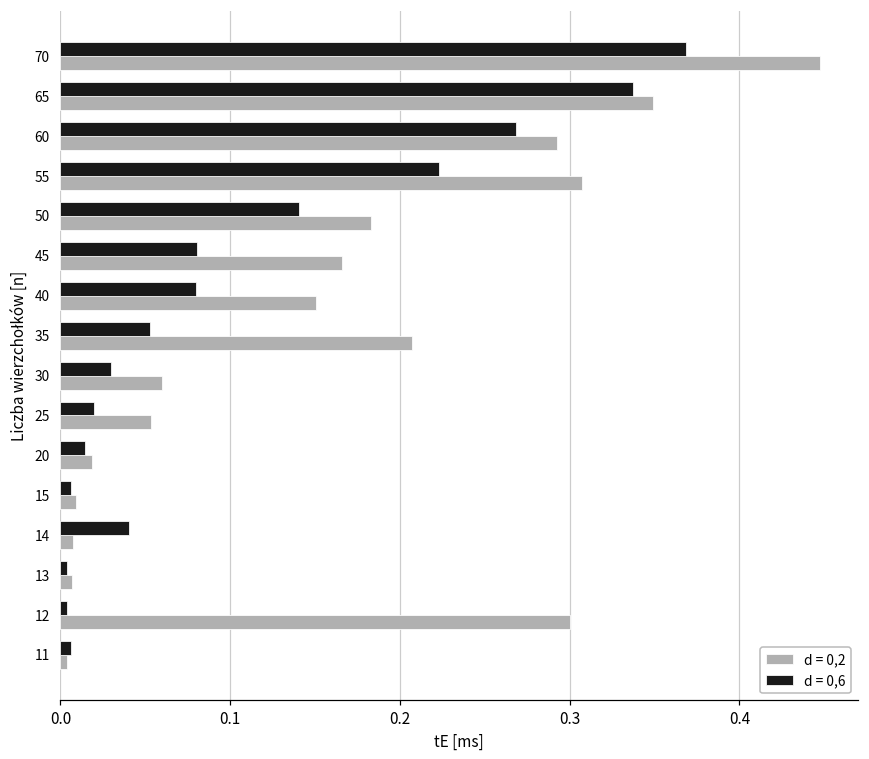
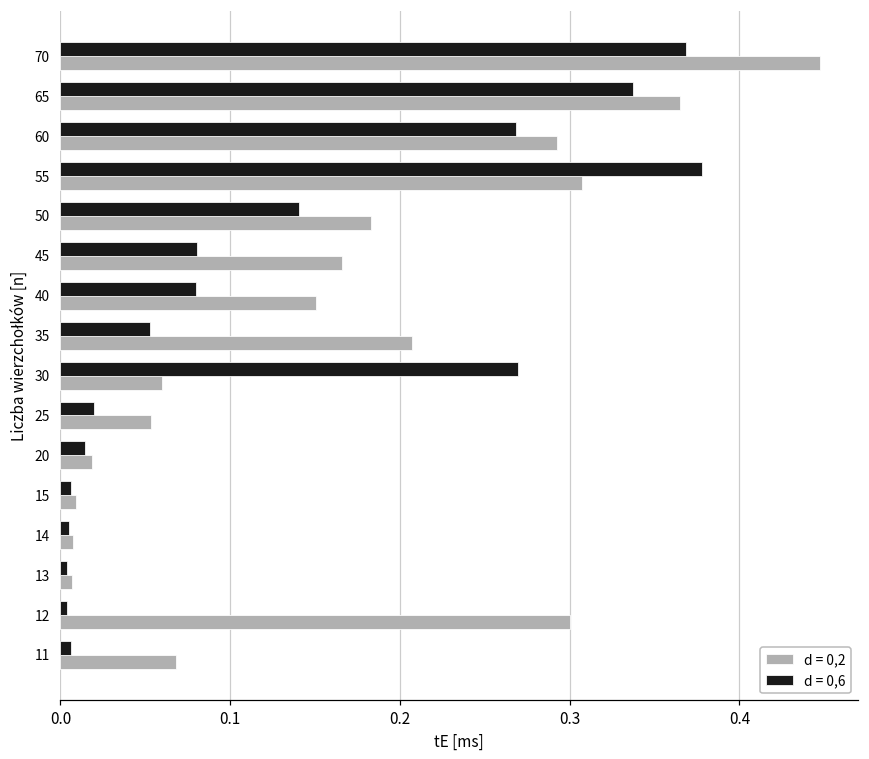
d = 0,2, 65: 0.349 -> 0.365
d = 0,6, 55: 0.223 -> 0.378
d = 0,6, 30: 0.030 -> 0.270
d = 0,6, 14: 0.040 -> 0.005
d = 0,2, 11: 0.004 -> 0.068
